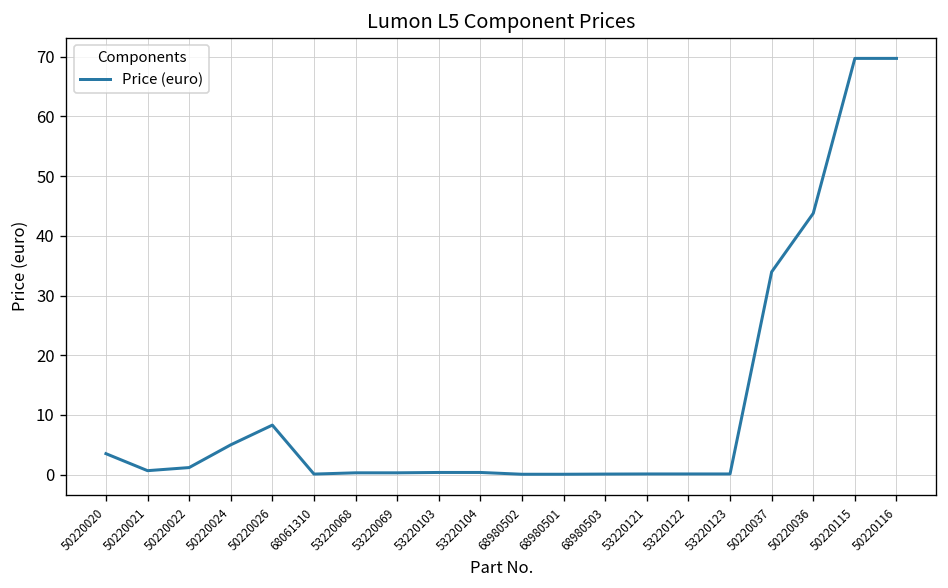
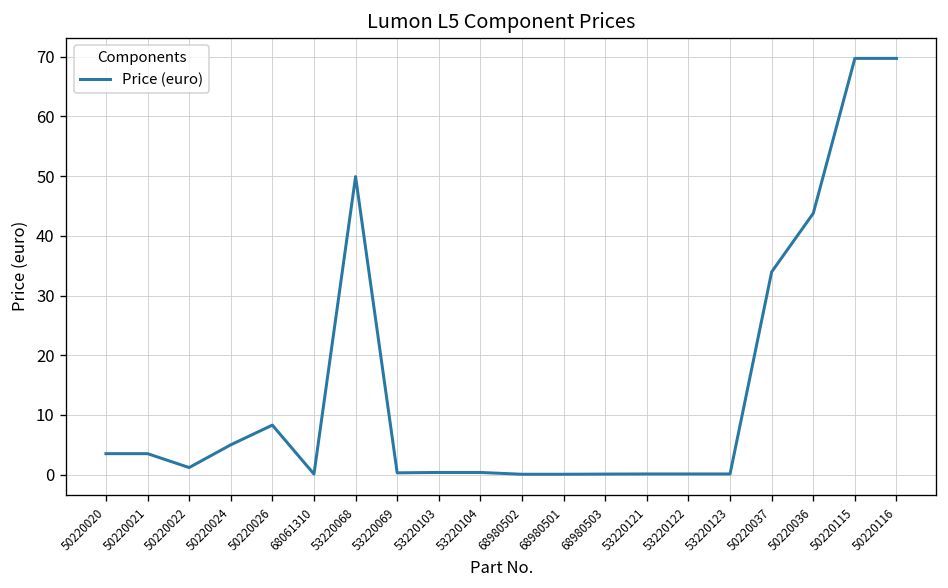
50220021: 1 -> 4
53220068: 0 -> 50
